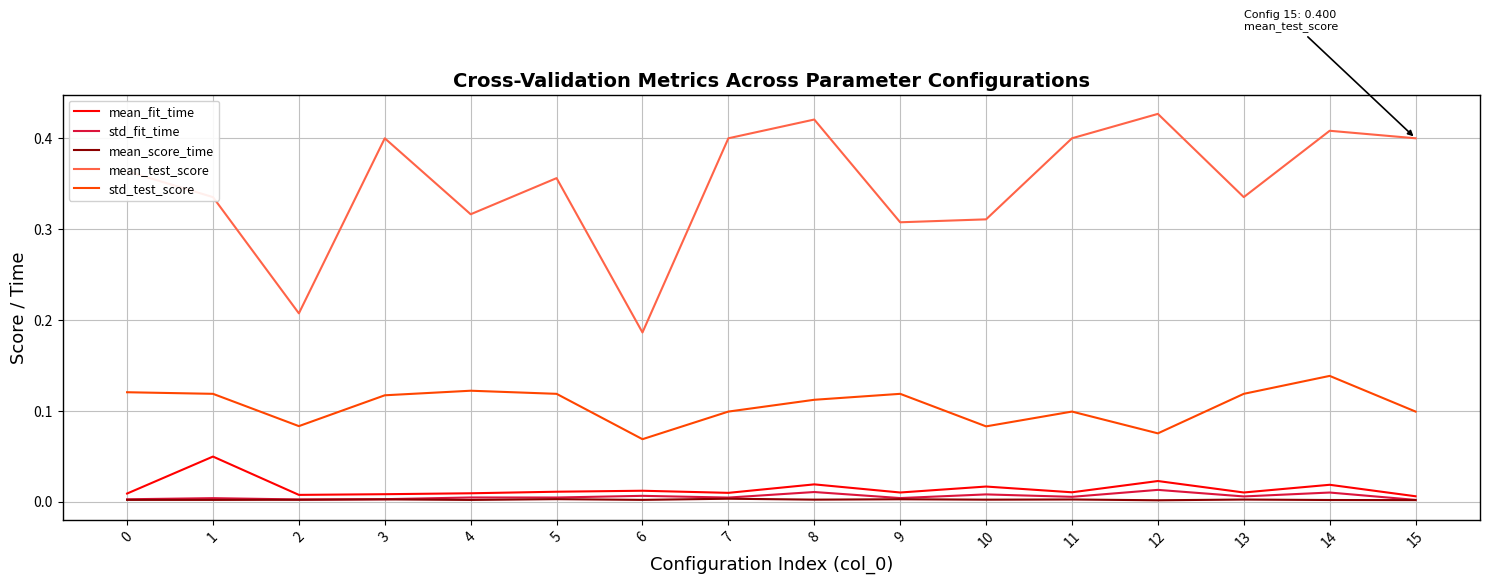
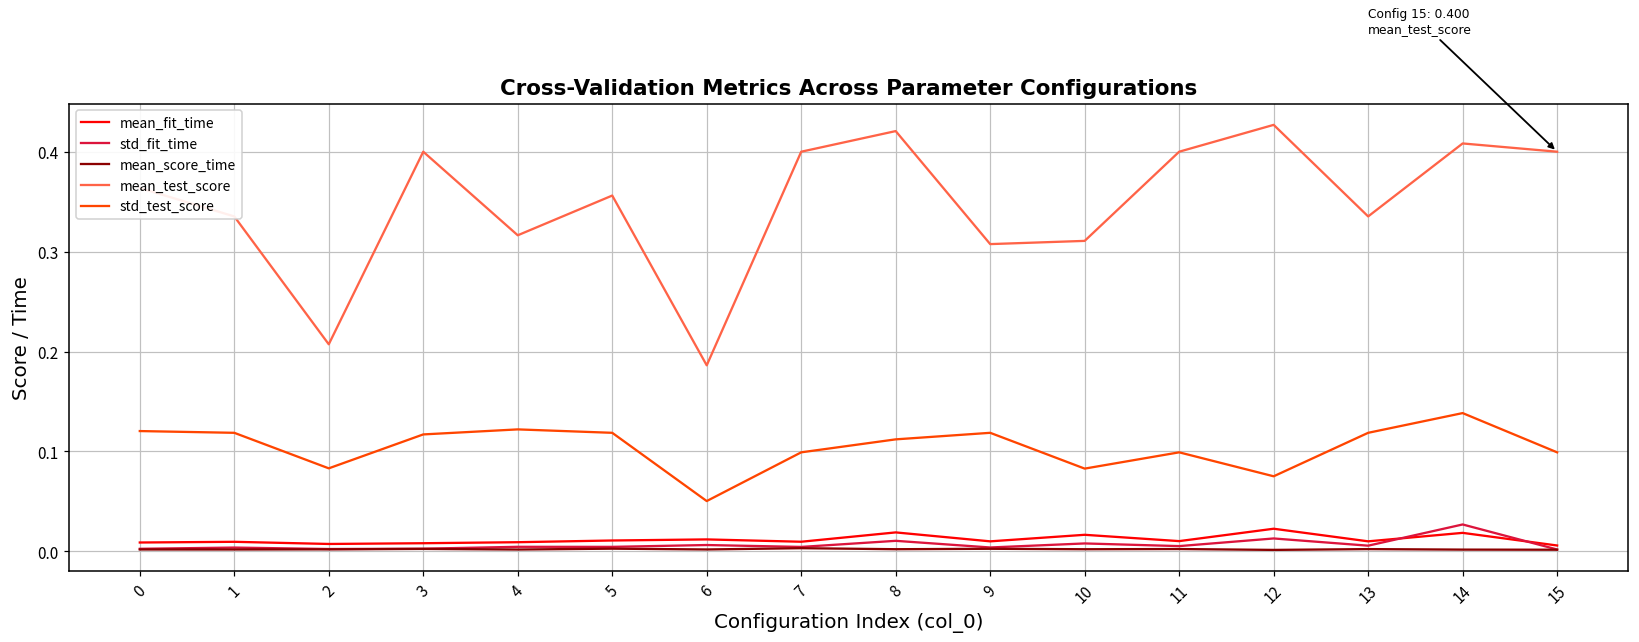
mean_fit_time, 1: 0.05 -> 0.01
std_test_score, 6: 0.07 -> 0.05
std_fit_time, 14: 0.01 -> 0.03
